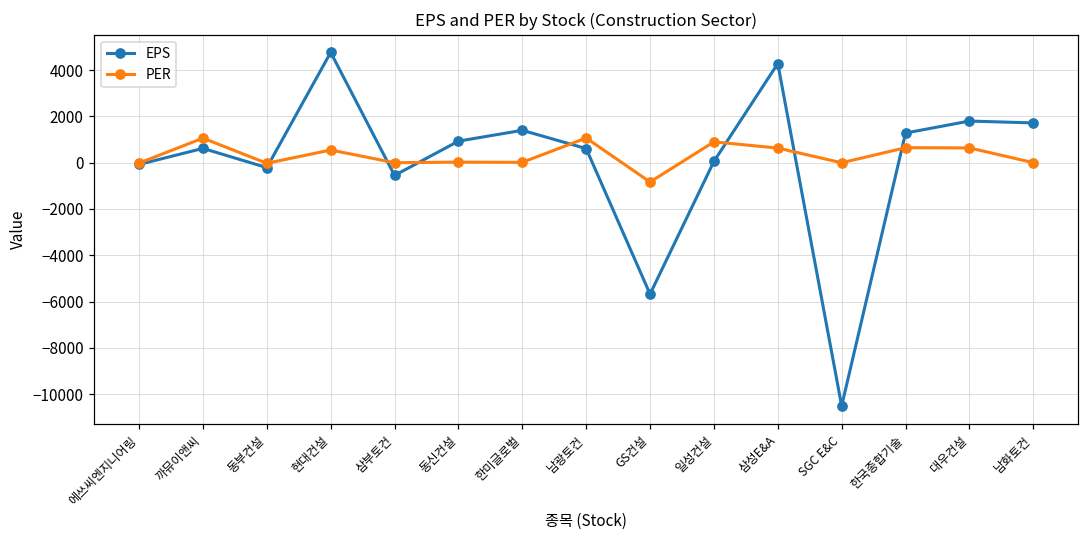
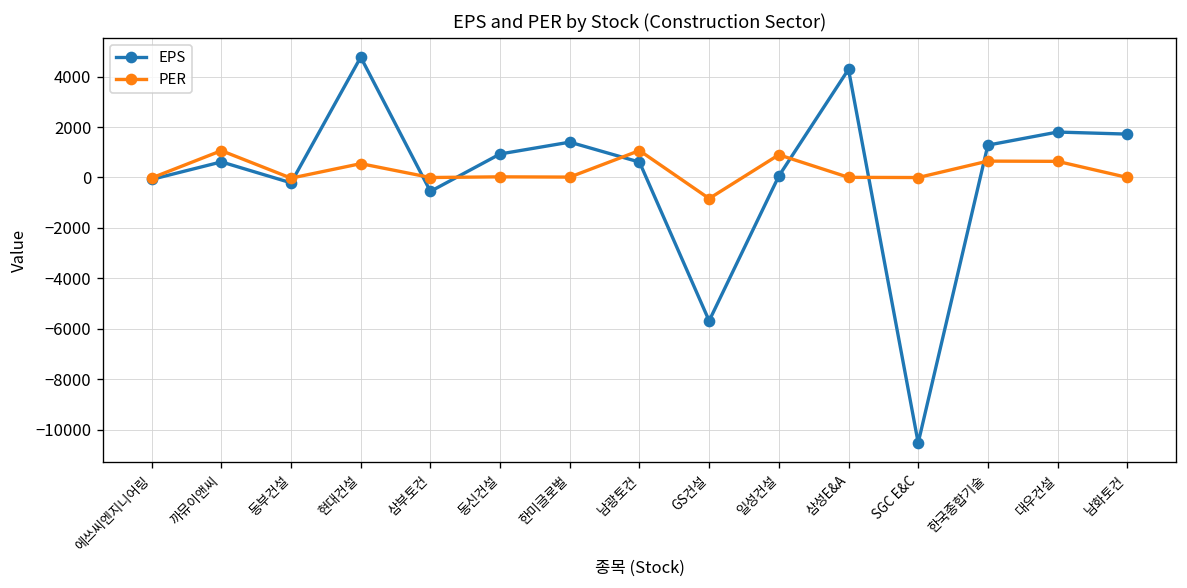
PER, 삼성E&A: 600 -> 0
